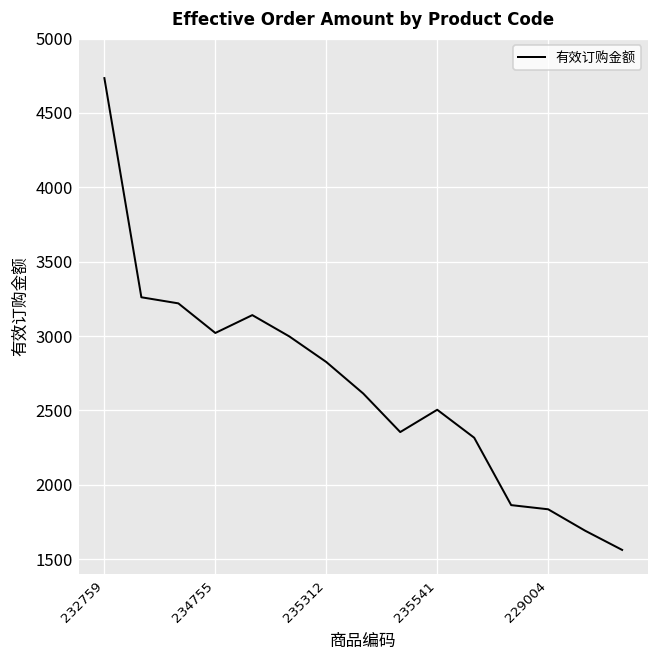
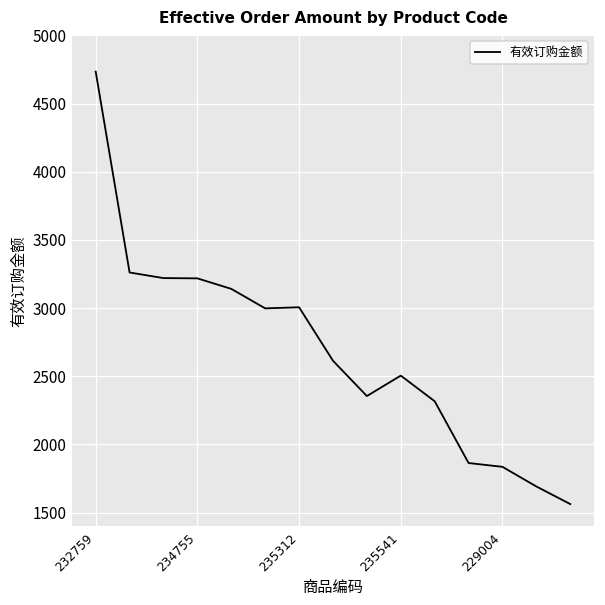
234755: 3020 -> 3220
235312: 2830 -> 3010
